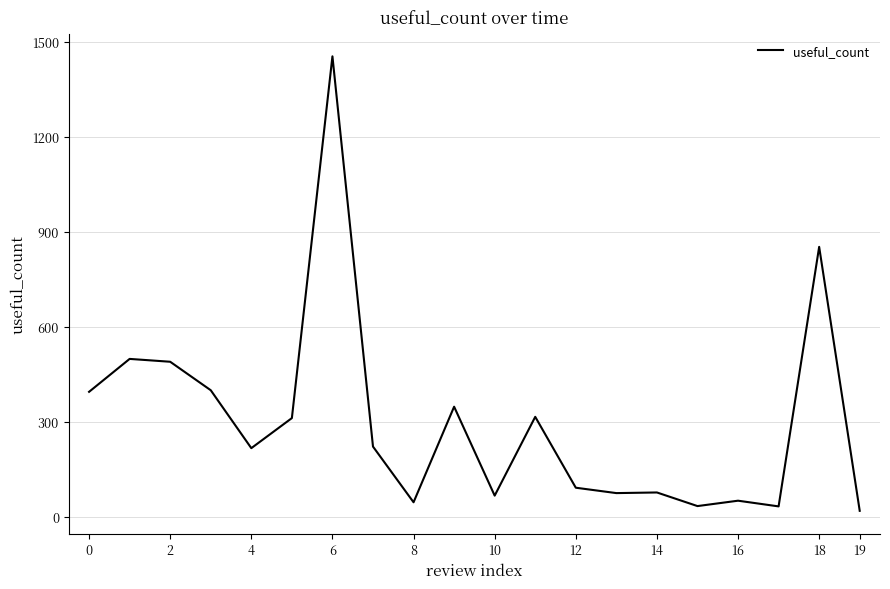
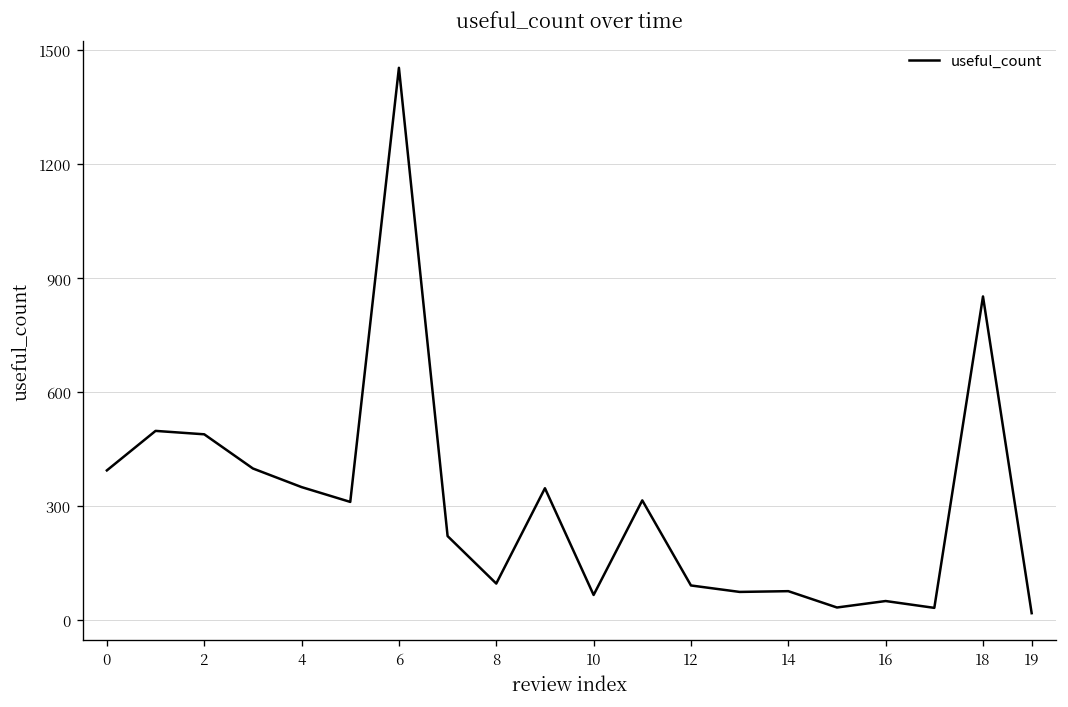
4: 220 -> 350
8: 50 -> 100
